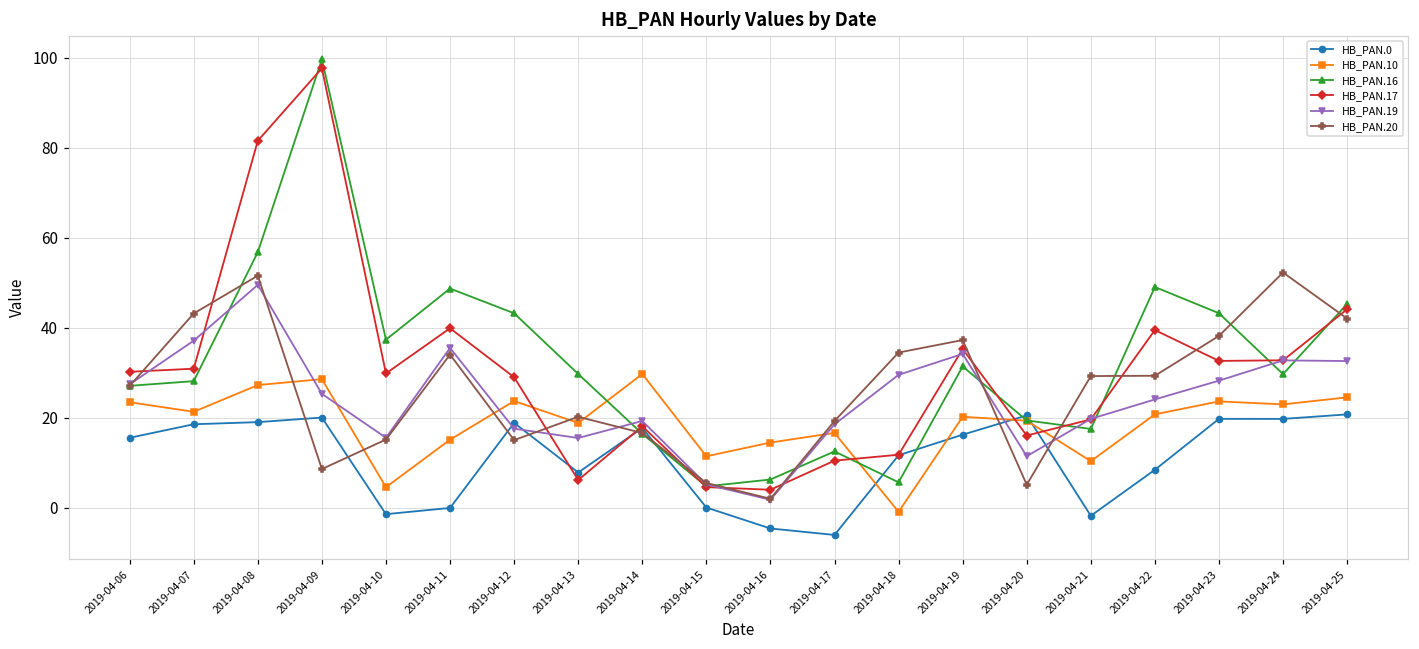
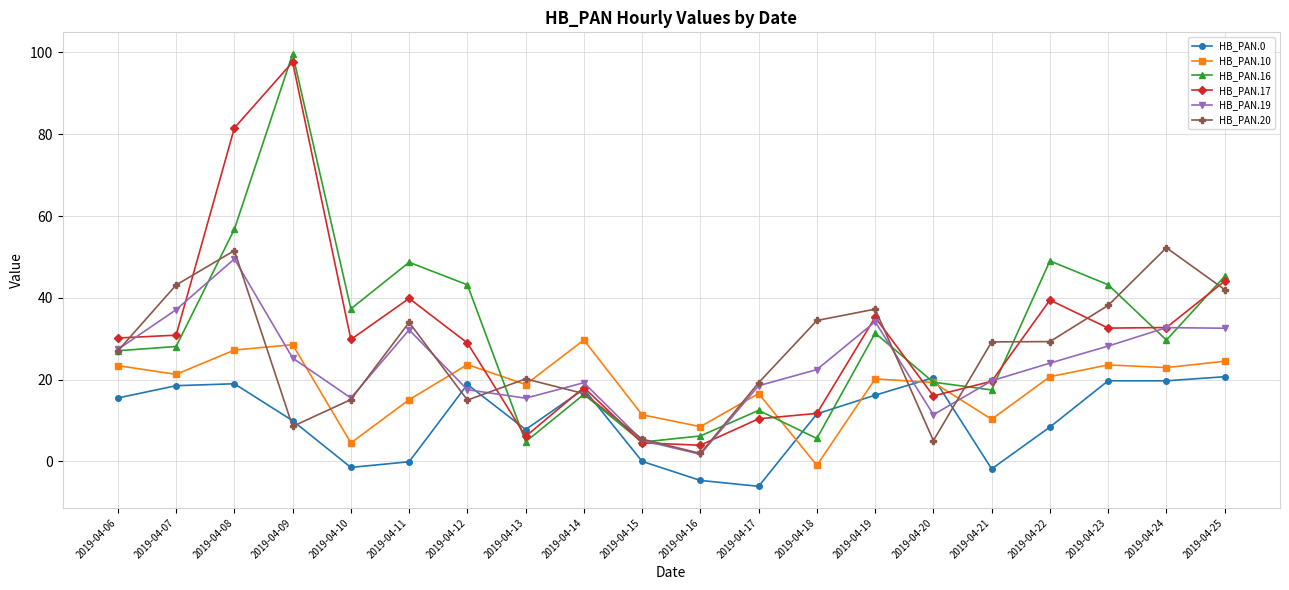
HB_PAN.0, 2019-04-09: 20 -> 10
HB_PAN.19, 2019-04-11: 35 -> 32
HB_PAN.16, 2019-04-13: 30 -> 5
HB_PAN.10, 2019-04-16: 14 -> 9
HB_PAN.19, 2019-04-18: 30 -> 22
